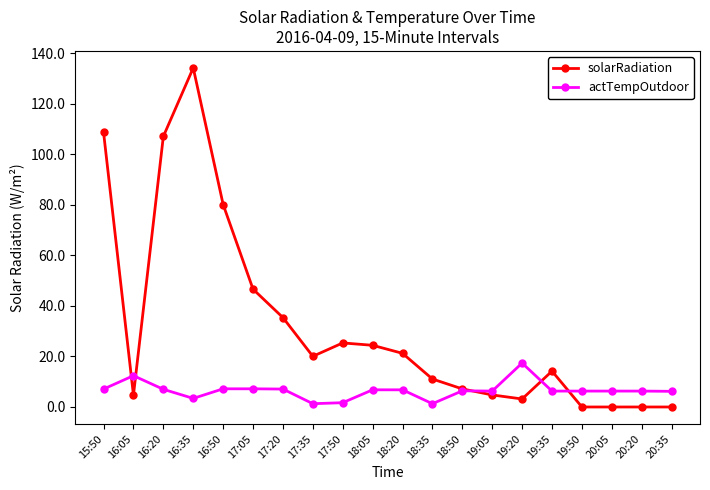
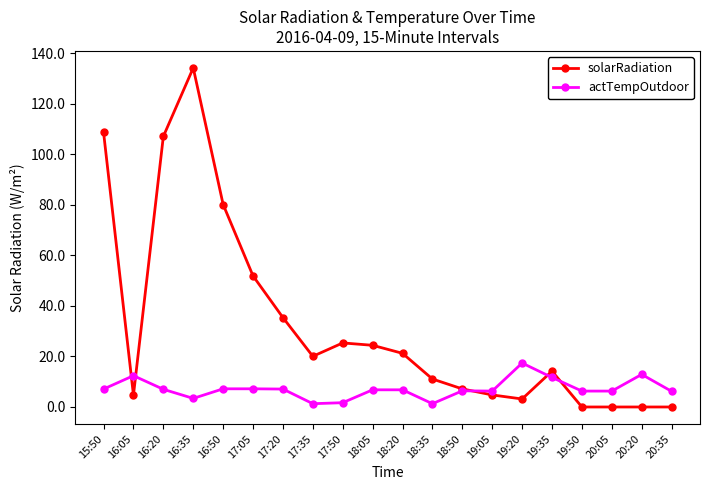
solarRadiation, 17:05: 47 -> 52
actTempOutdoor, 19:35: 6 -> 12
actTempOutdoor, 20:20: 6 -> 13
